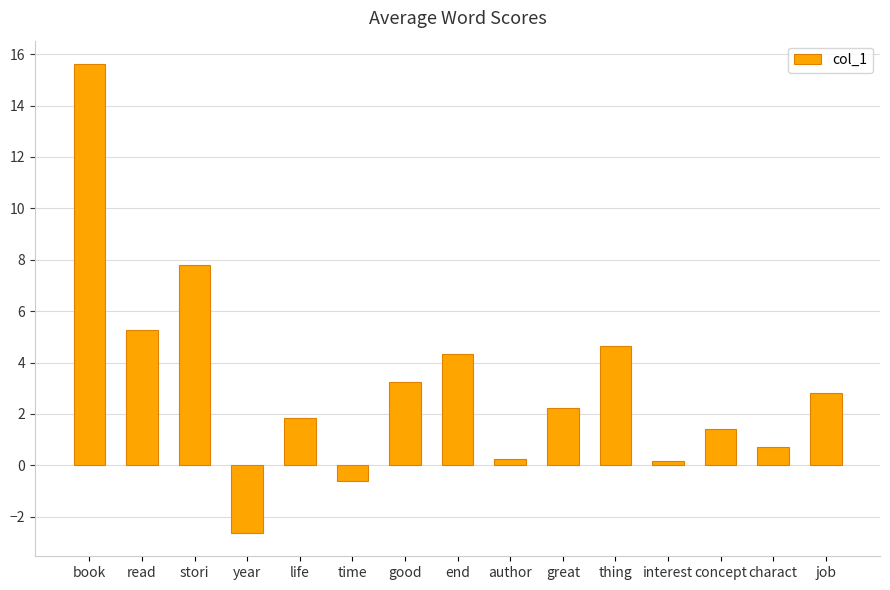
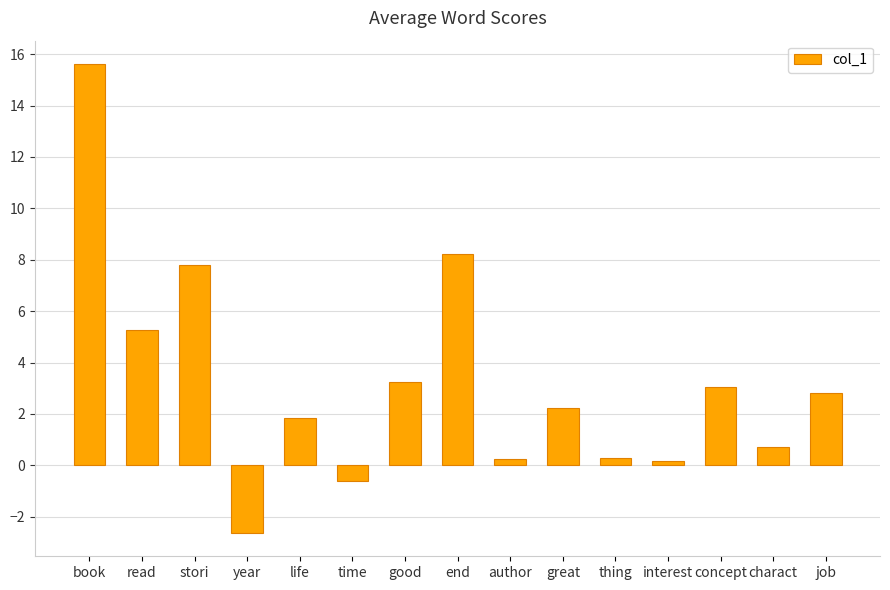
end: 4.3 -> 8.2
thing: 4.7 -> 0.3
concept: 1.4 -> 3.0
